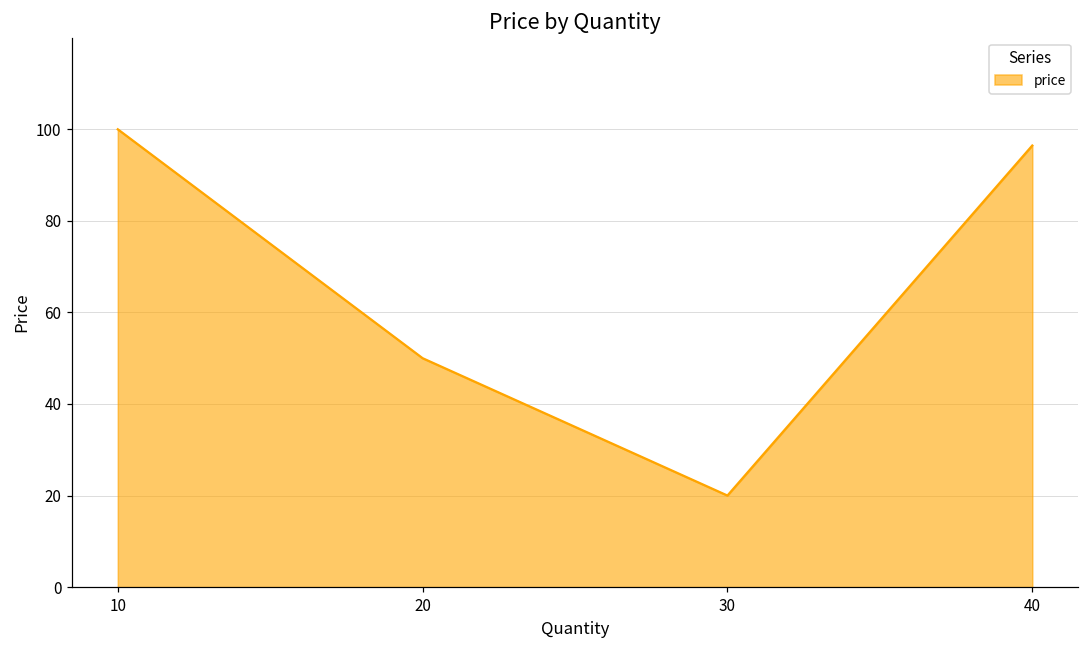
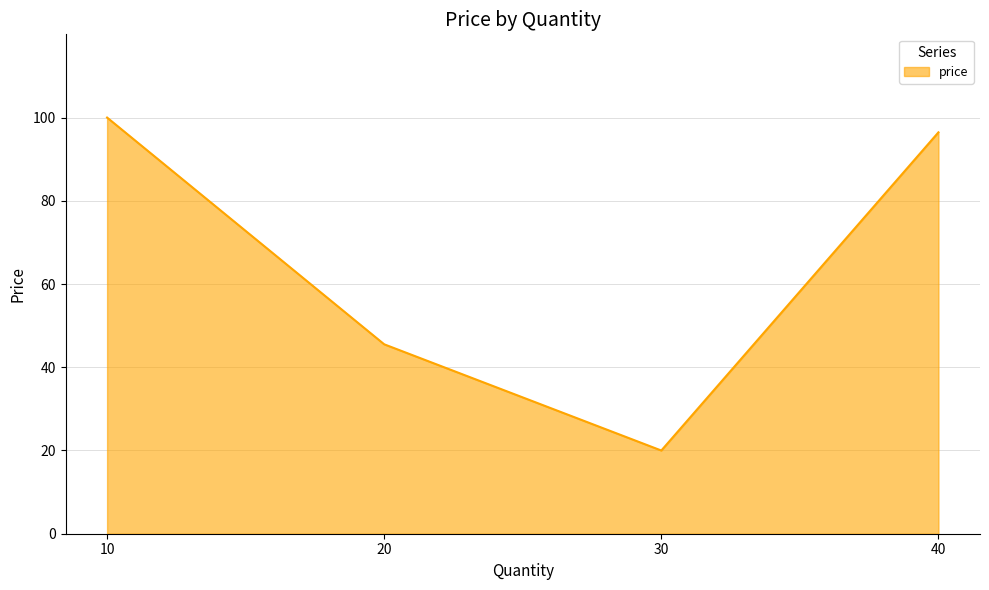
20: 50 -> 46
